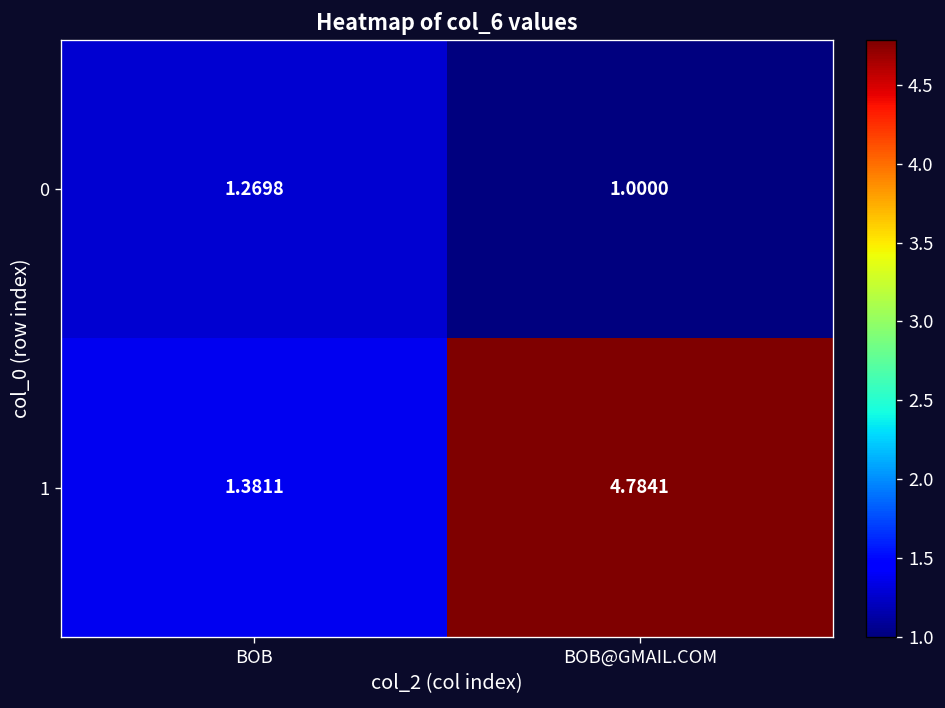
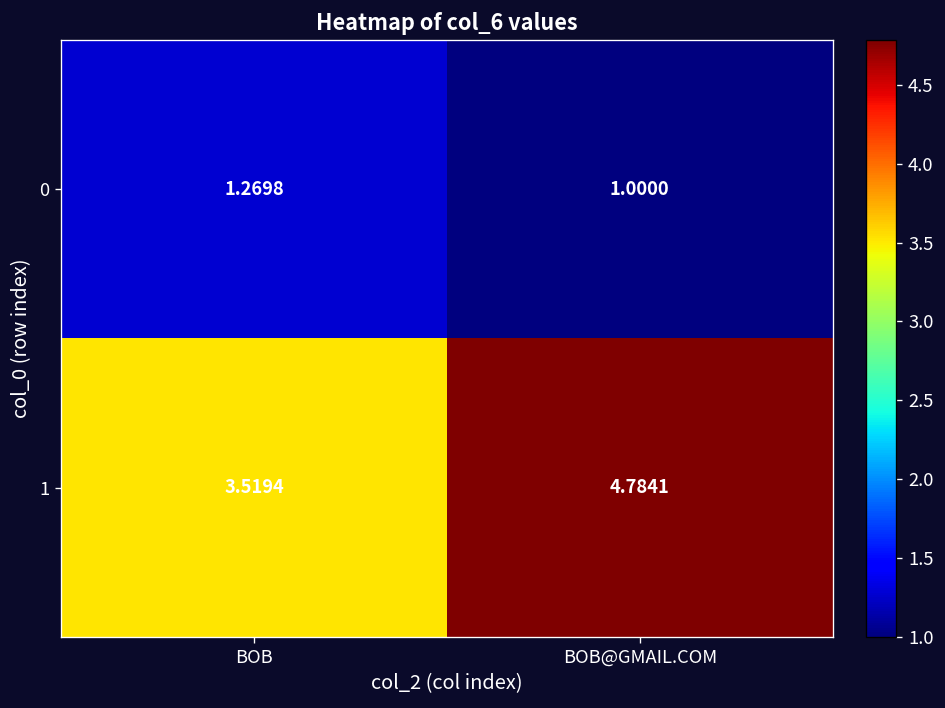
1, BOB: 1.3811 -> 3.5194
